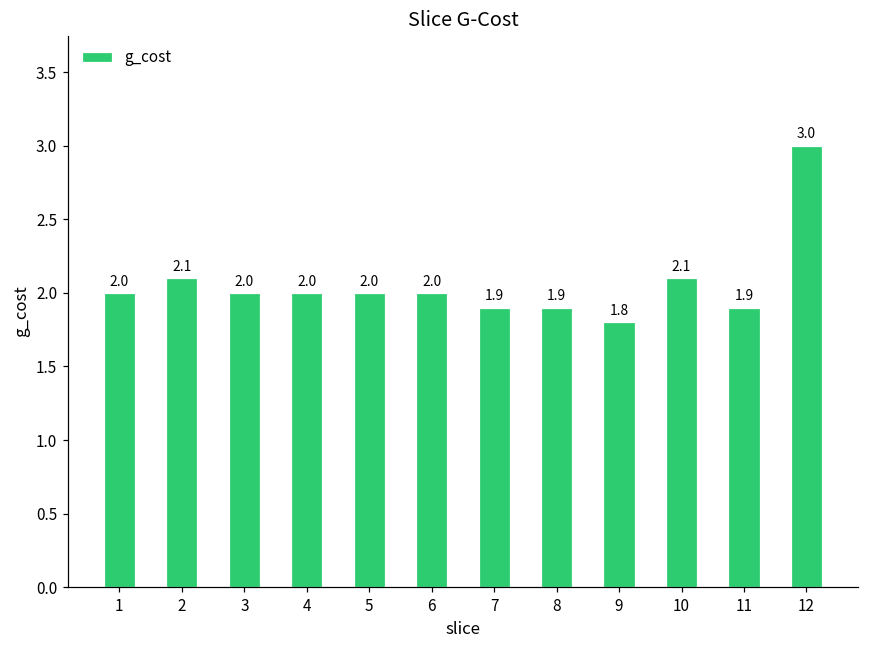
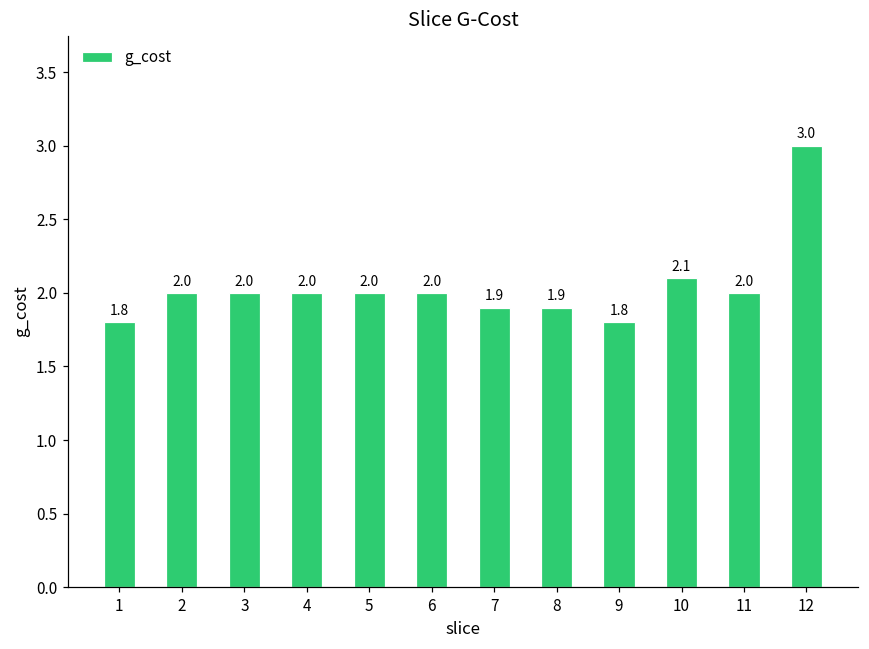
1: 2.0 -> 1.8
2: 2.1 -> 2.0
11: 1.9 -> 2.0
